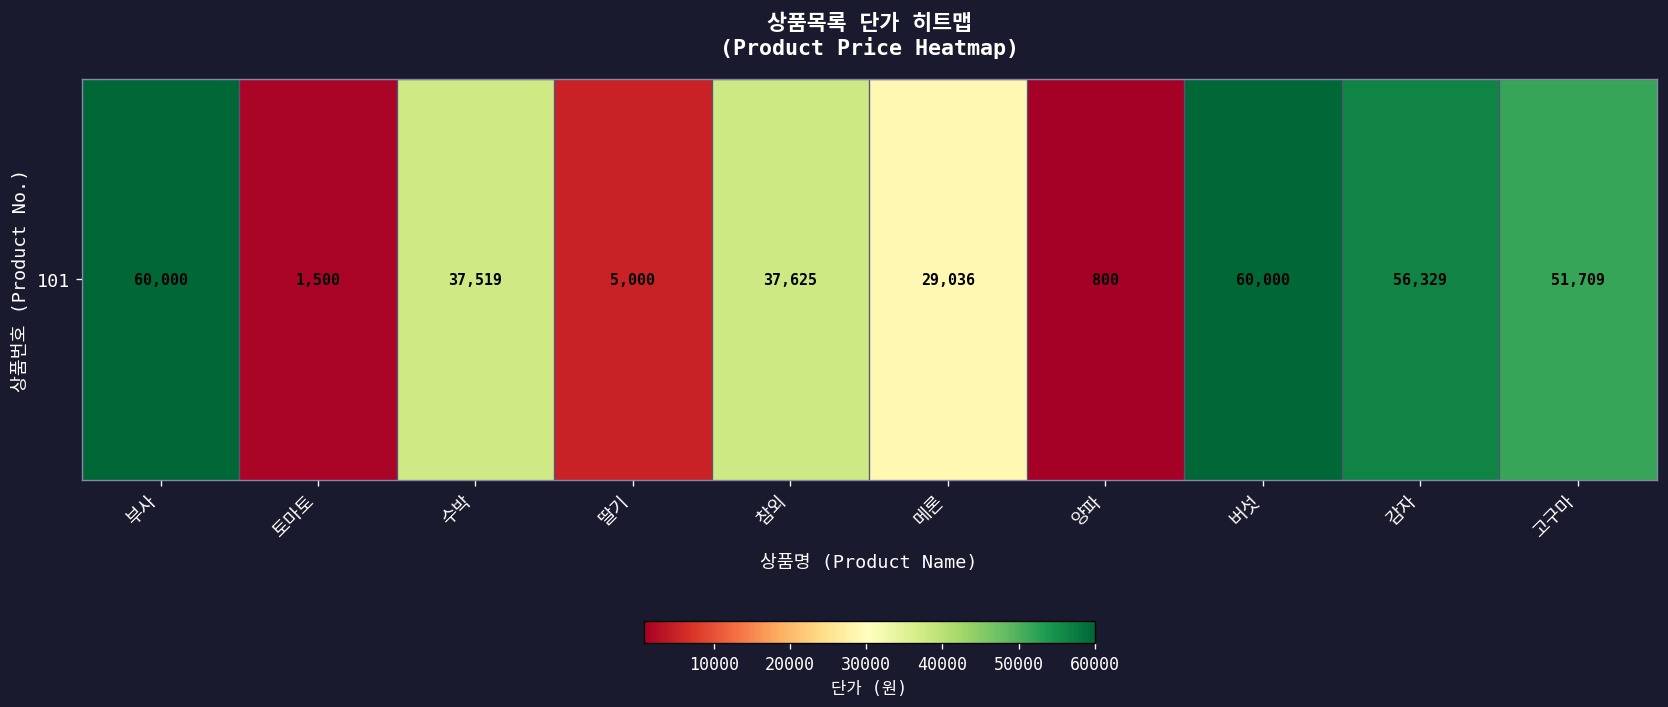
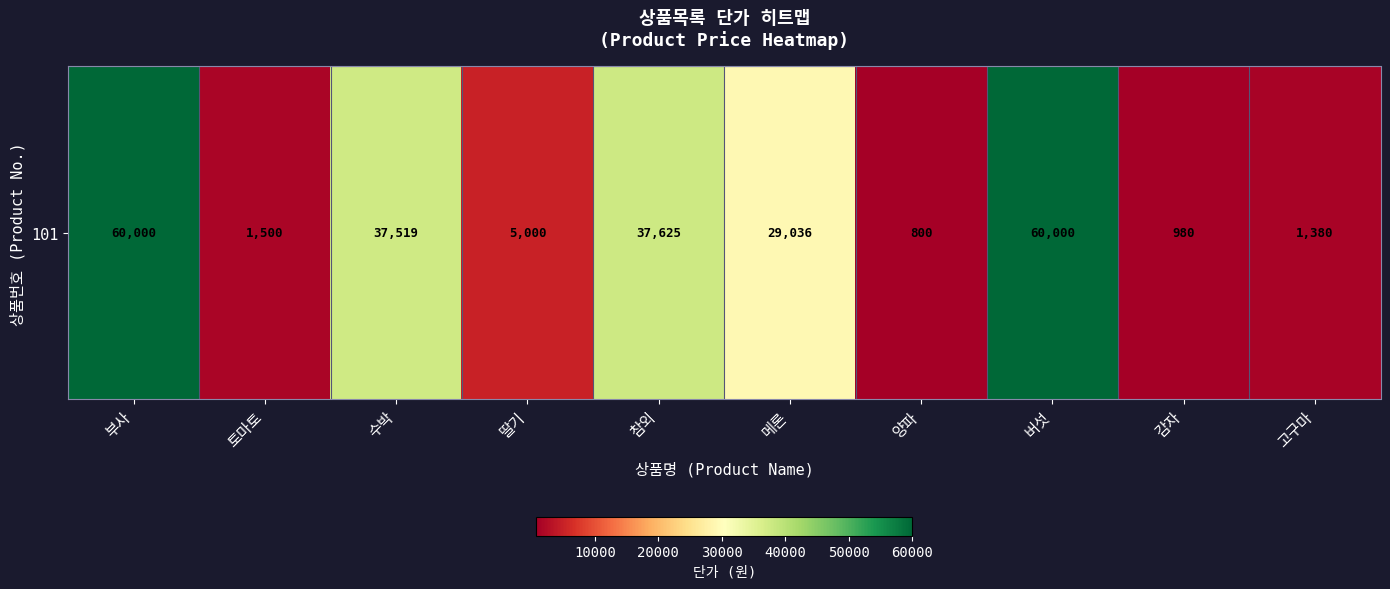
101, 감자: 56,329 -> 980
101, 고구마: 51,709 -> 1,380
